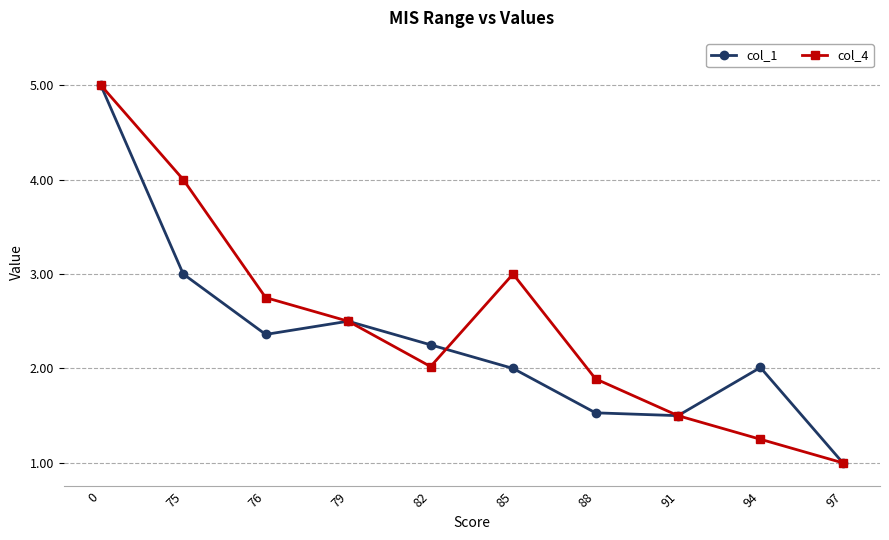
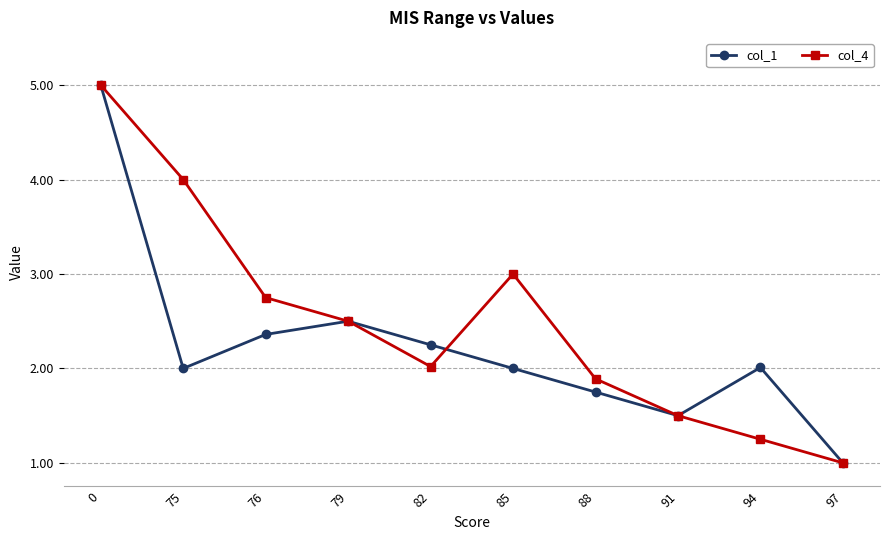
col_1, 75: 3 -> 2
col_1, 88: 1.5 -> 1.8
